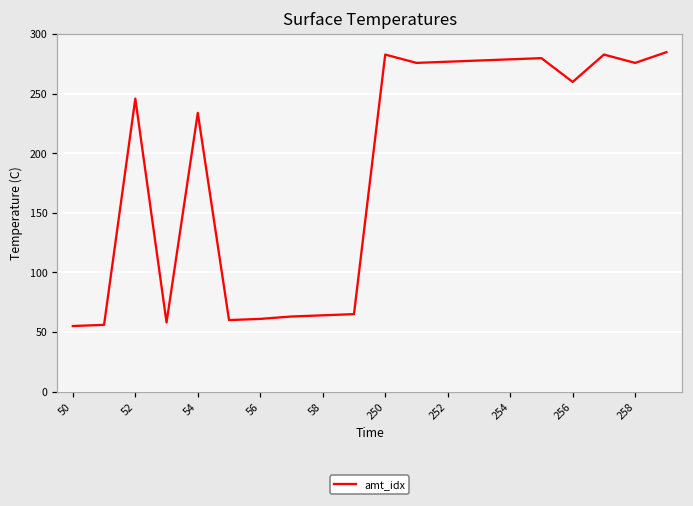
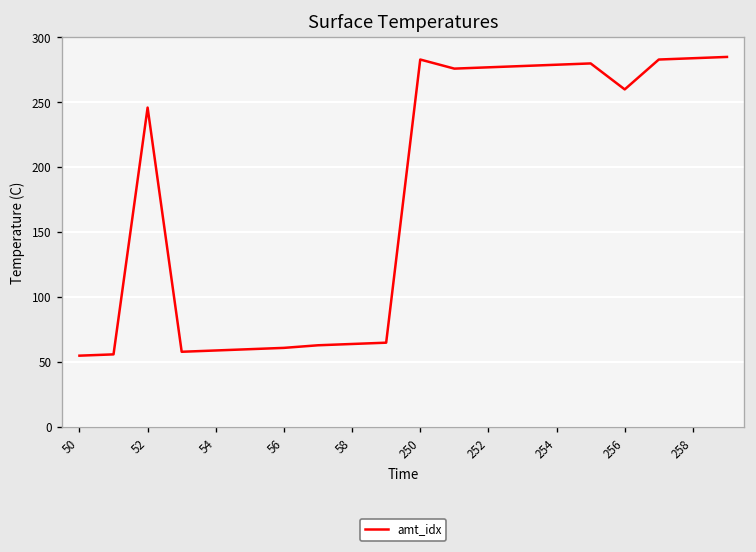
54: 234 -> 59
258: 276 -> 284
